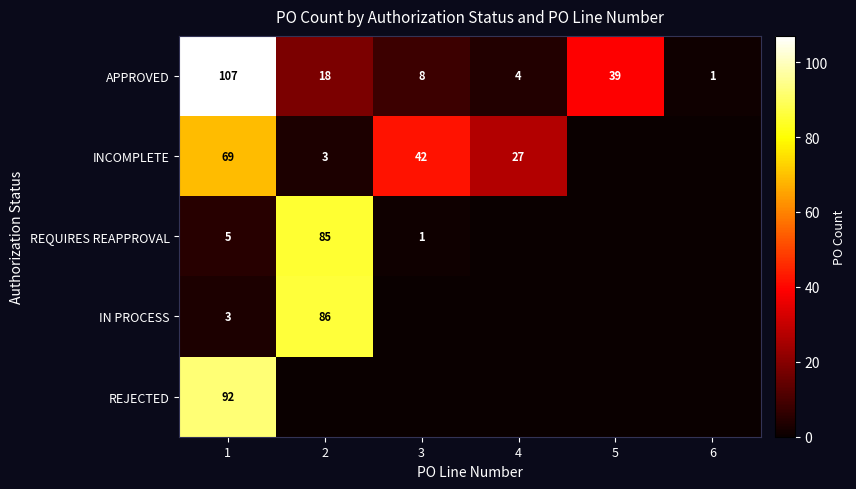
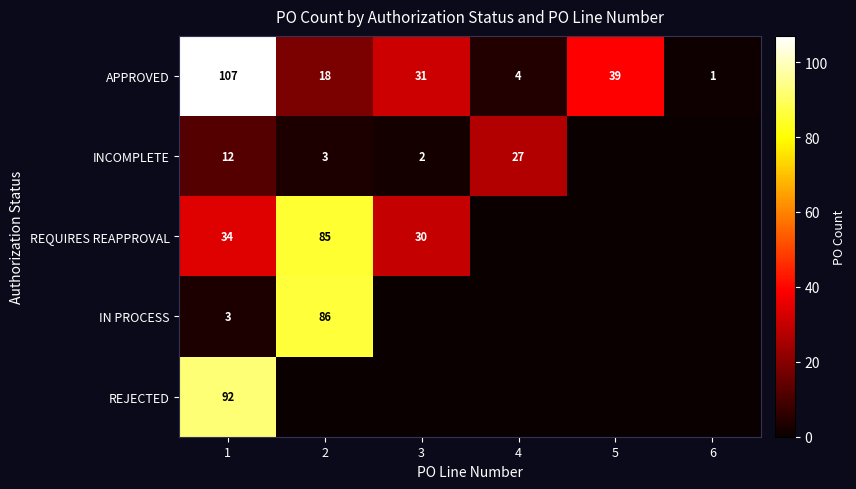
APPROVED, 3: 8 -> 31
INCOMPLETE, 1: 69 -> 12
INCOMPLETE, 3: 42 -> 2
REQUIRES REAPPROVAL, 1: 5 -> 34
REQUIRES REAPPROVAL, 3: 1 -> 30
